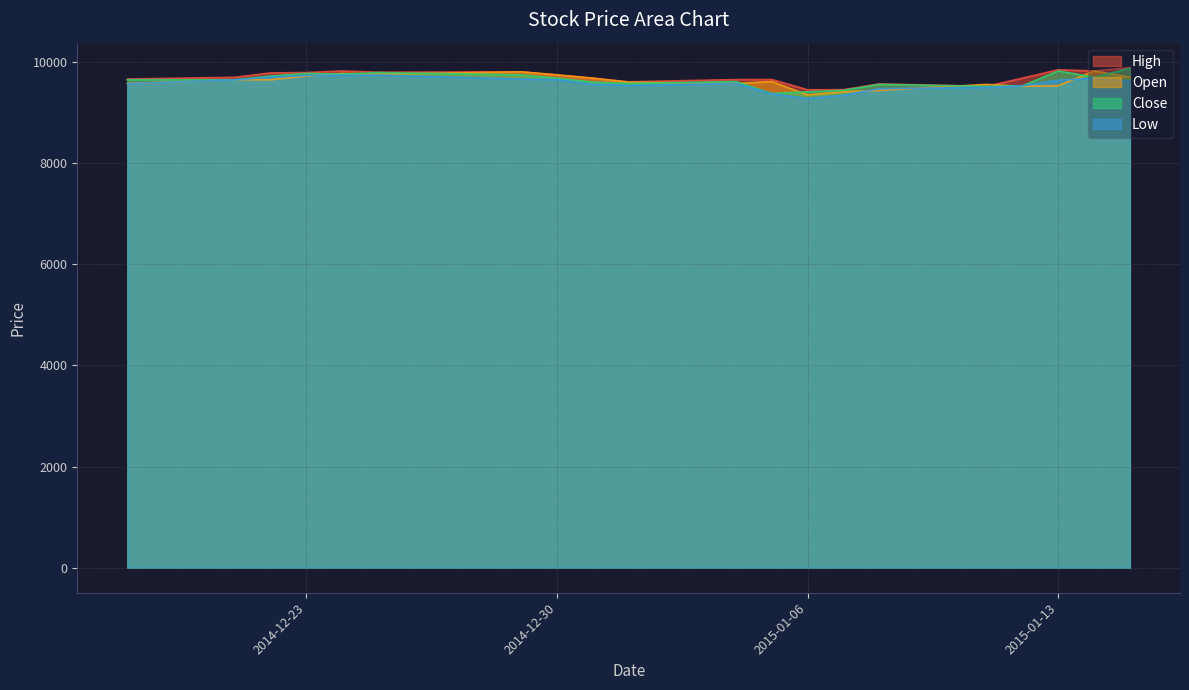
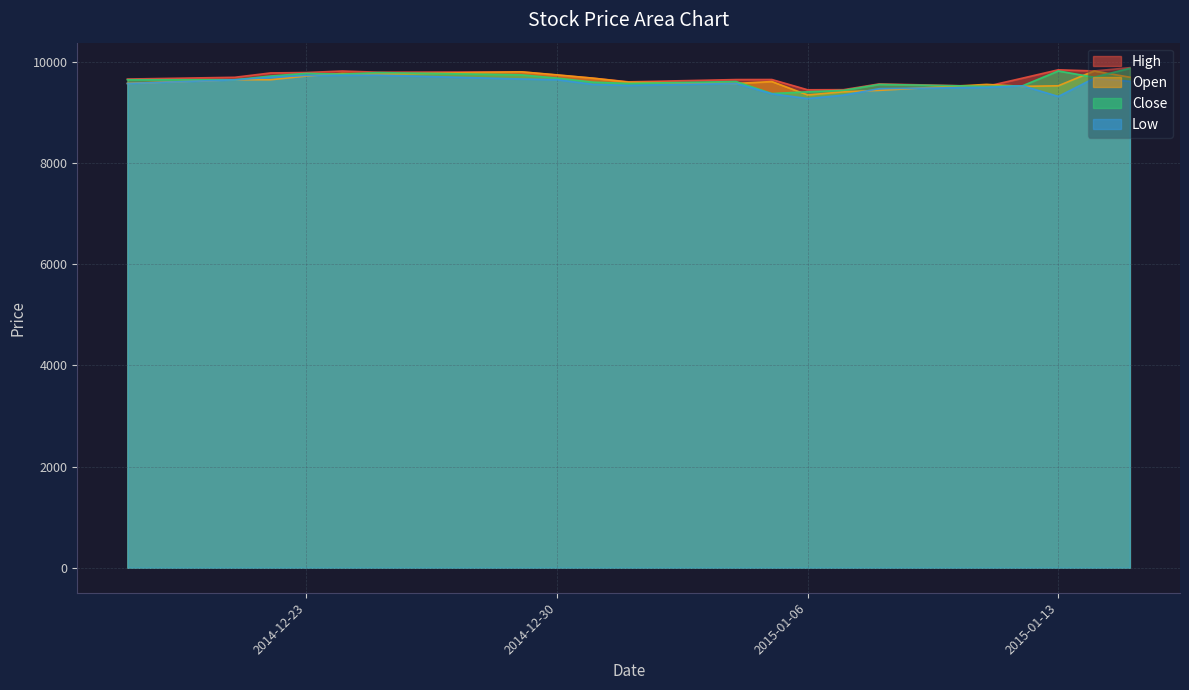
Low, 2015-01-13: 9600 -> 9300
